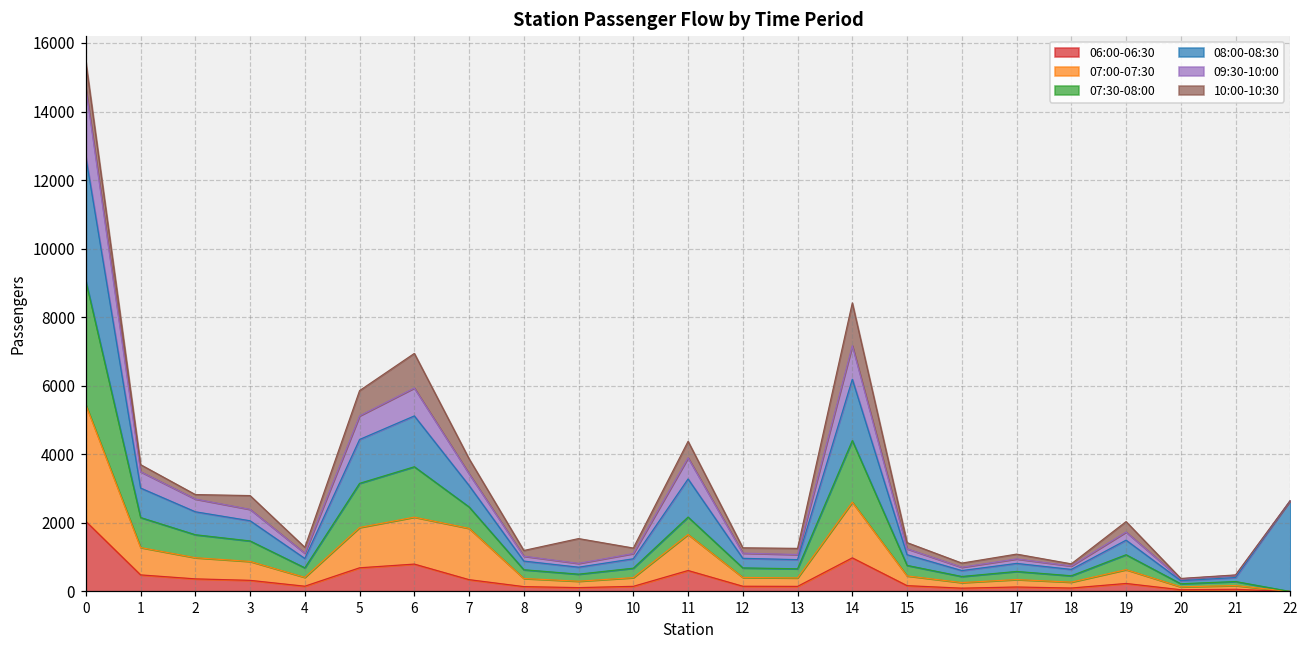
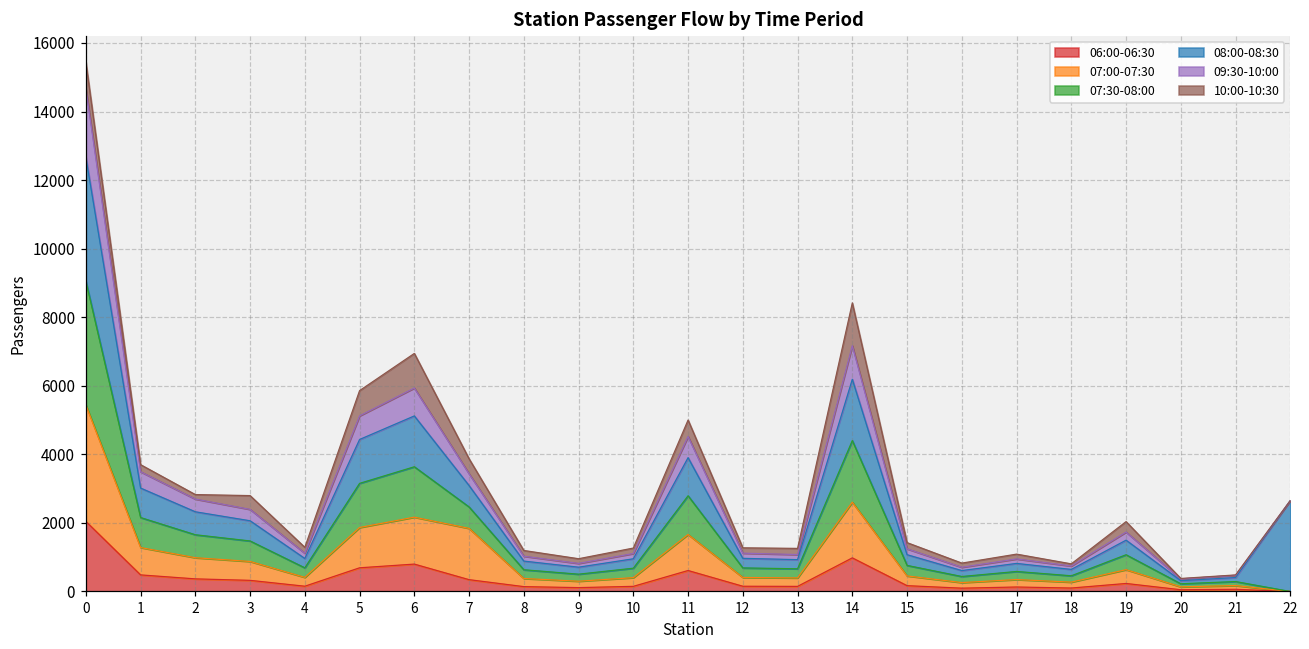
10:00-10:30, 9: 700 -> 100
07:30-08:00, 11: 500 -> 1100
